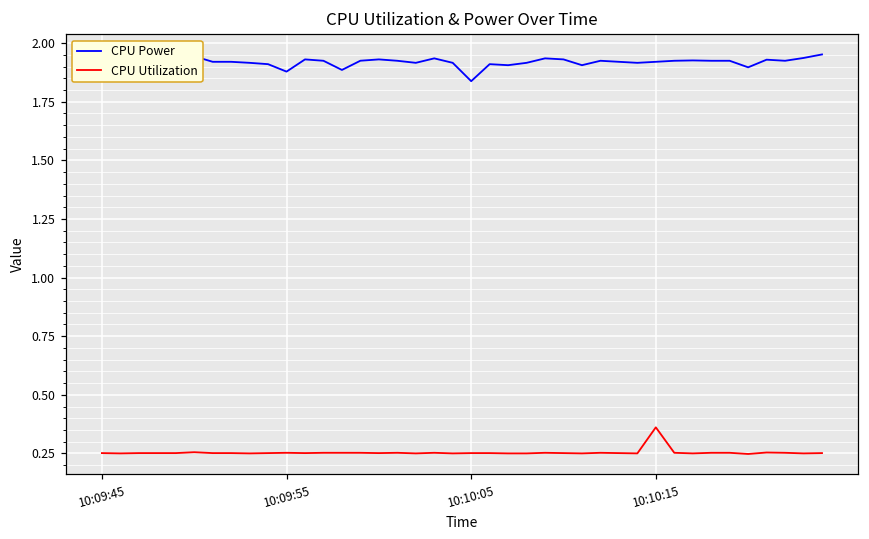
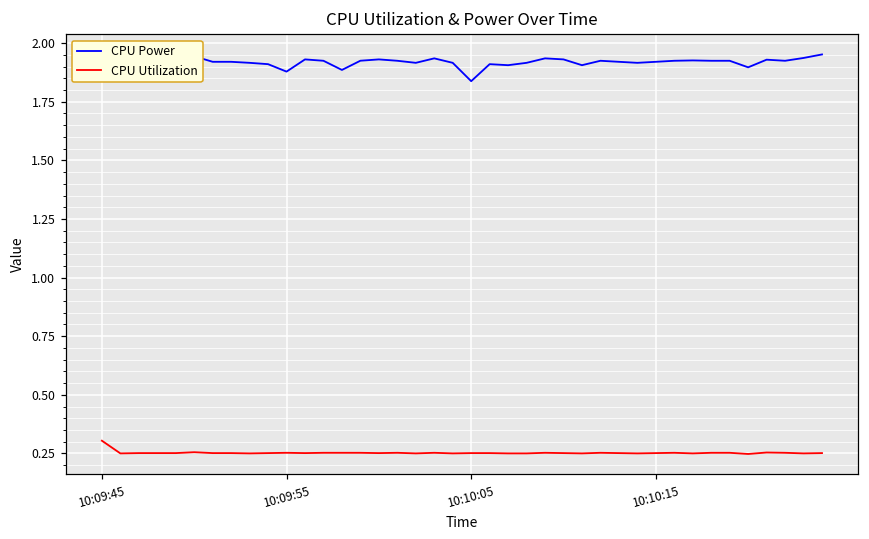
CPU Utilization, 10:09:45: 0.25 -> 0.30
CPU Utilization, 10:10:15: 0.36 -> 0.25
